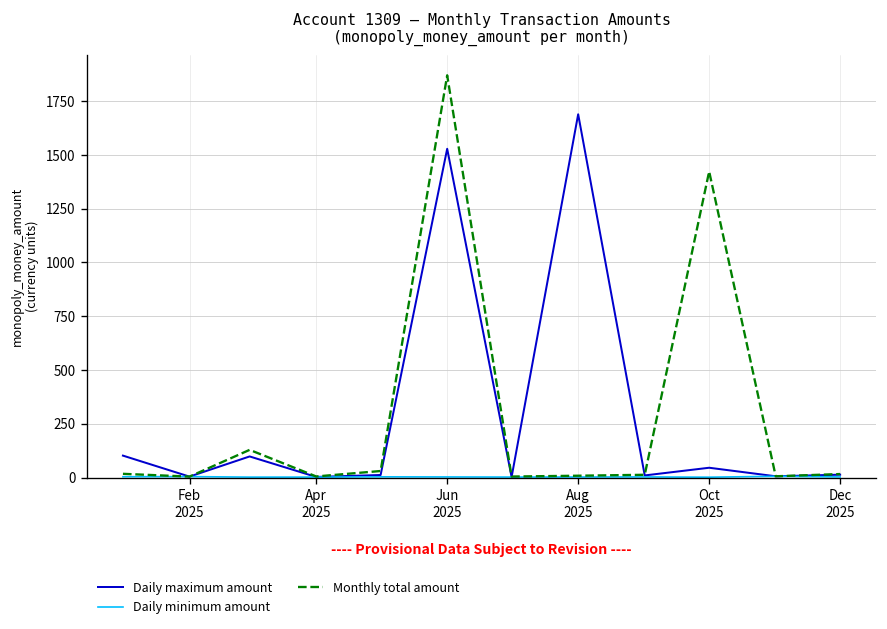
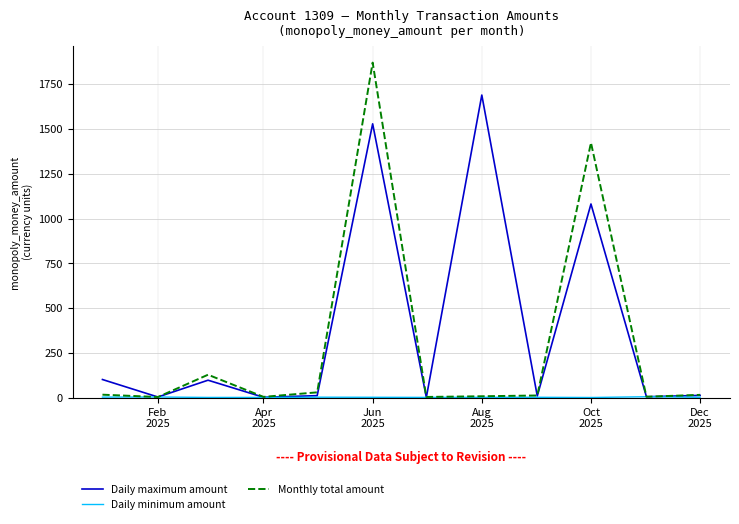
Daily maximum amount, Oct 2025: 50 -> 1080
